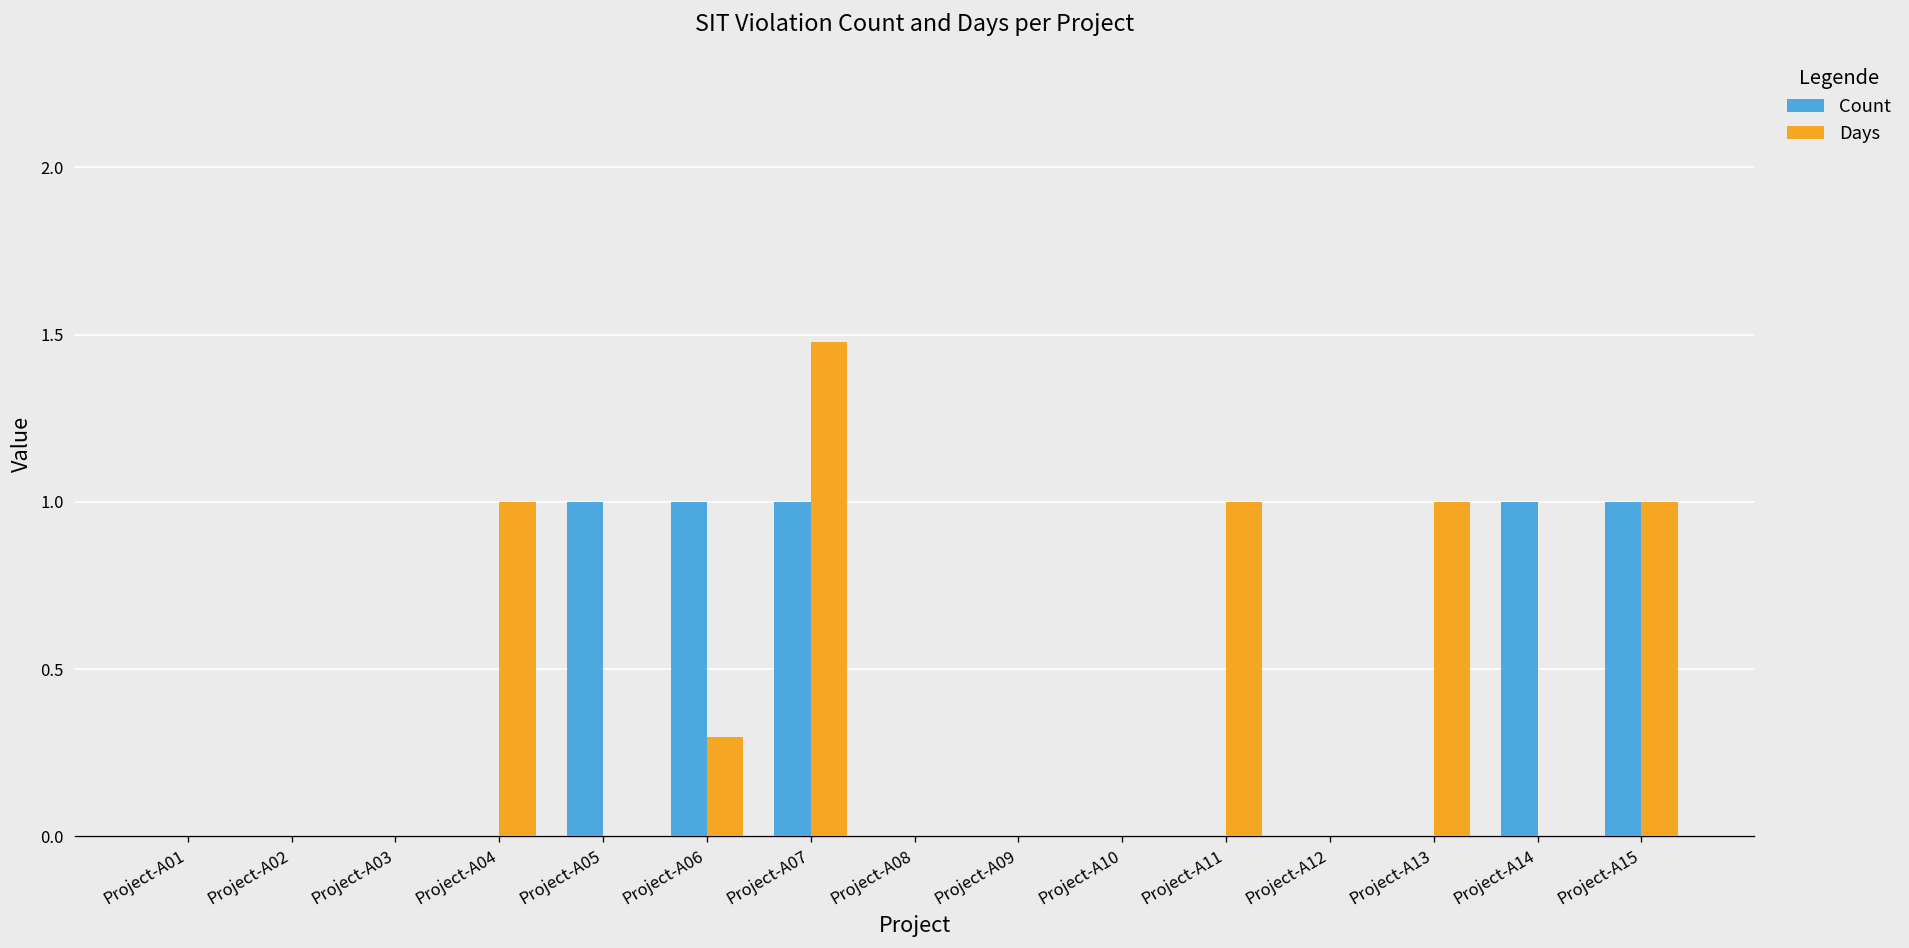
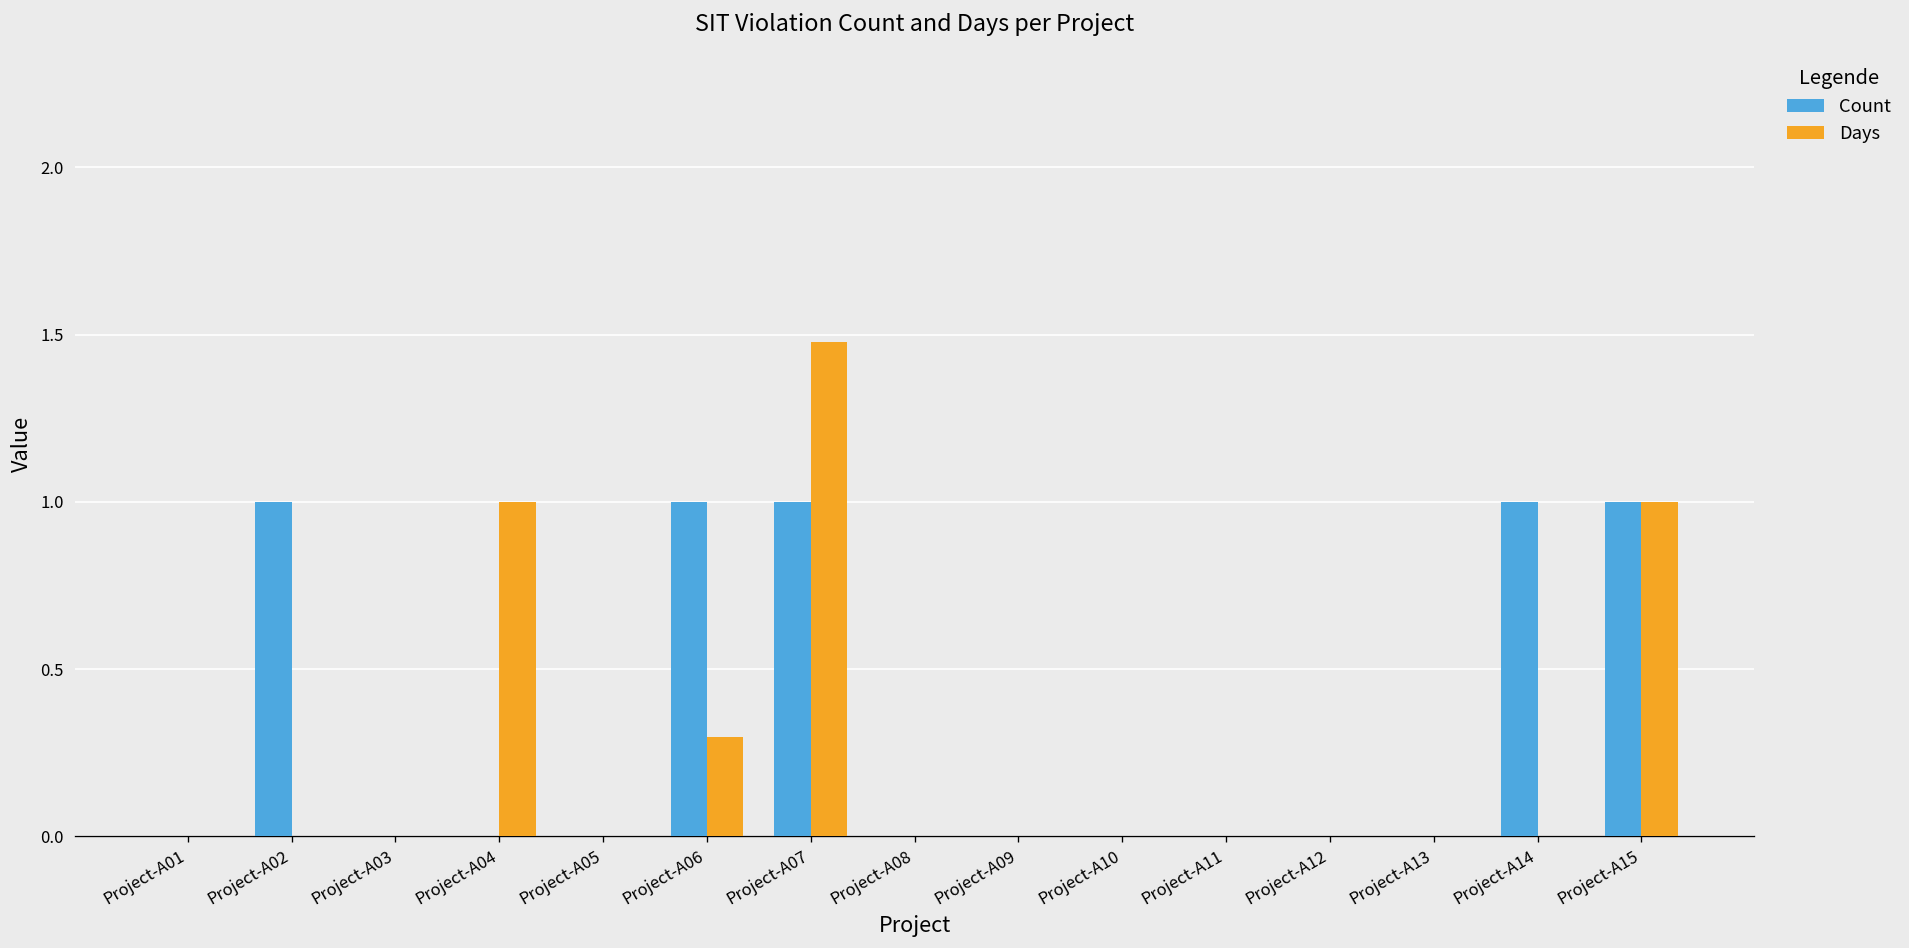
Count, Project-A02: 0 -> 1
Count, Project-A05: 1 -> 0
Days, Project-A11: 1 -> 0
Days, Project-A13: 1 -> 0
